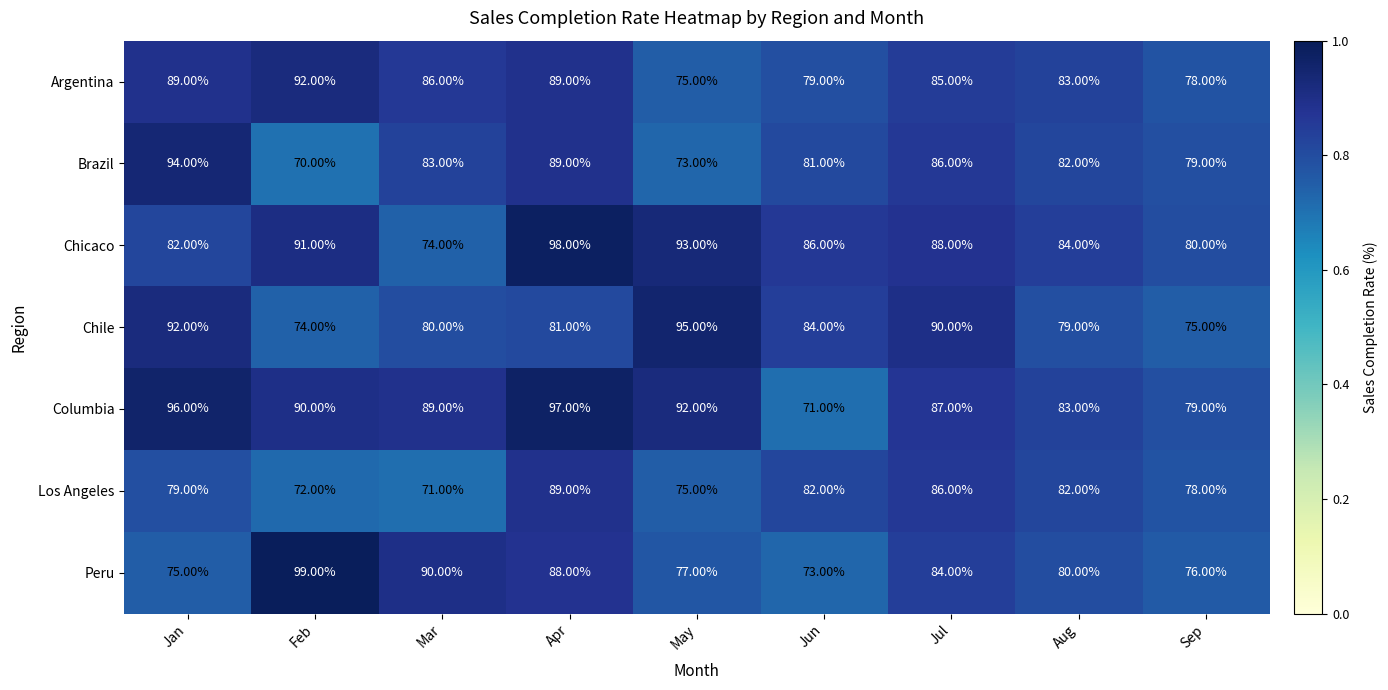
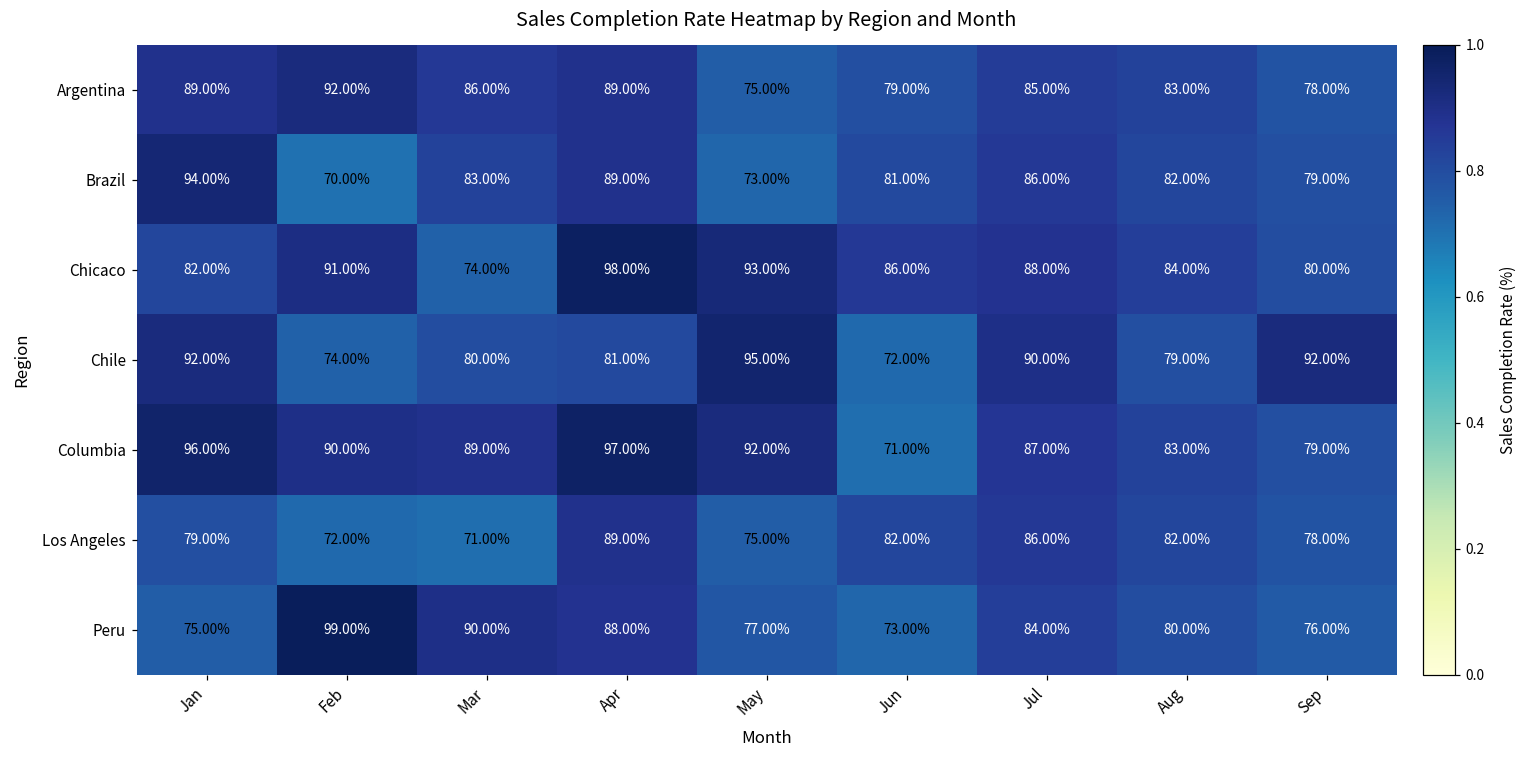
Chile, Jun: 84.00% -> 72.00%
Chile, Sep: 75.00% -> 92.00%
